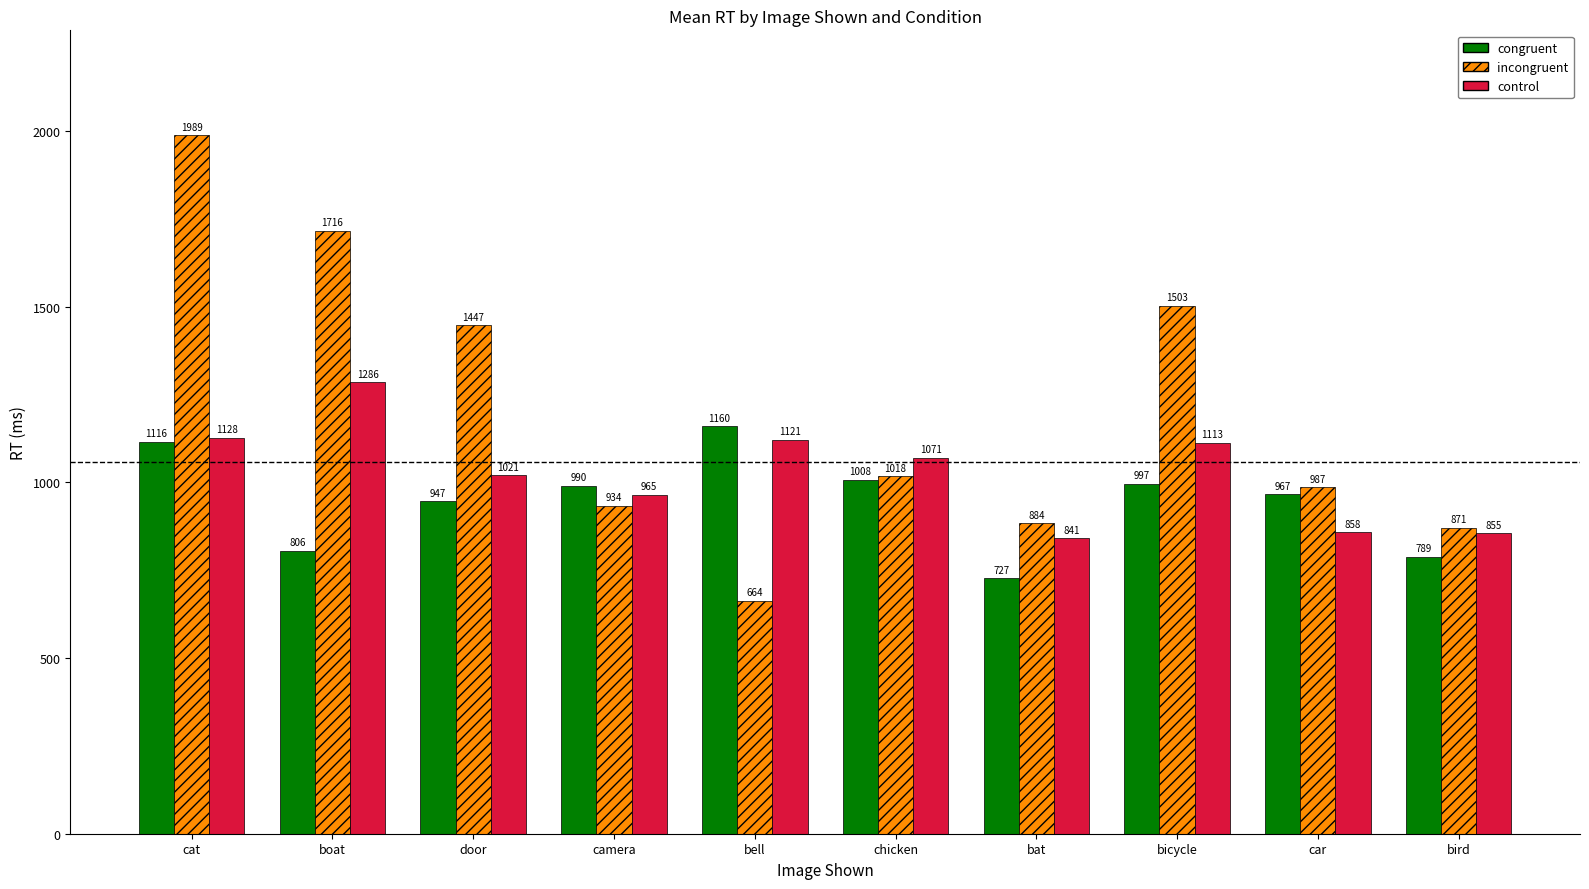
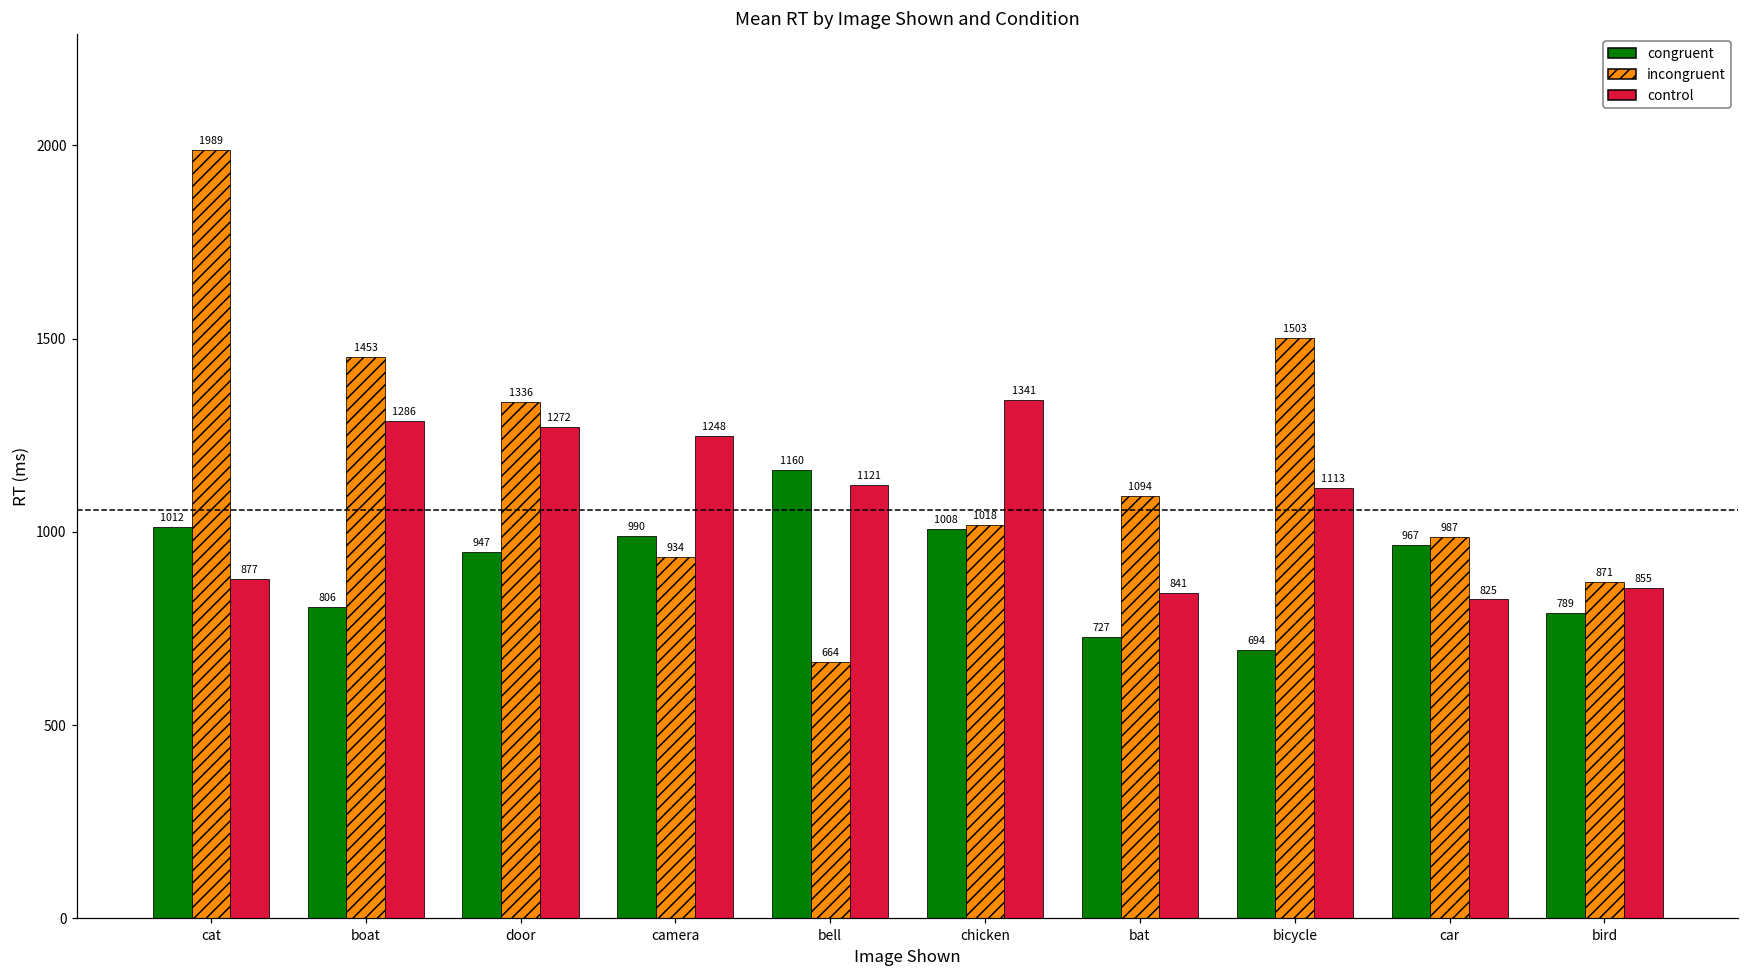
congruent, cat: 1116 -> 1012
control, cat: 1128 -> 877
incongruent, boat: 1716 -> 1453
incongruent, door: 1447 -> 1336
control, door: 1021 -> 1272
control, camera: 965 -> 1248
control, chicken: 1071 -> 1341
incongruent, bat: 884 -> 1094
congruent, bicycle: 997 -> 694
control, car: 858 -> 825
